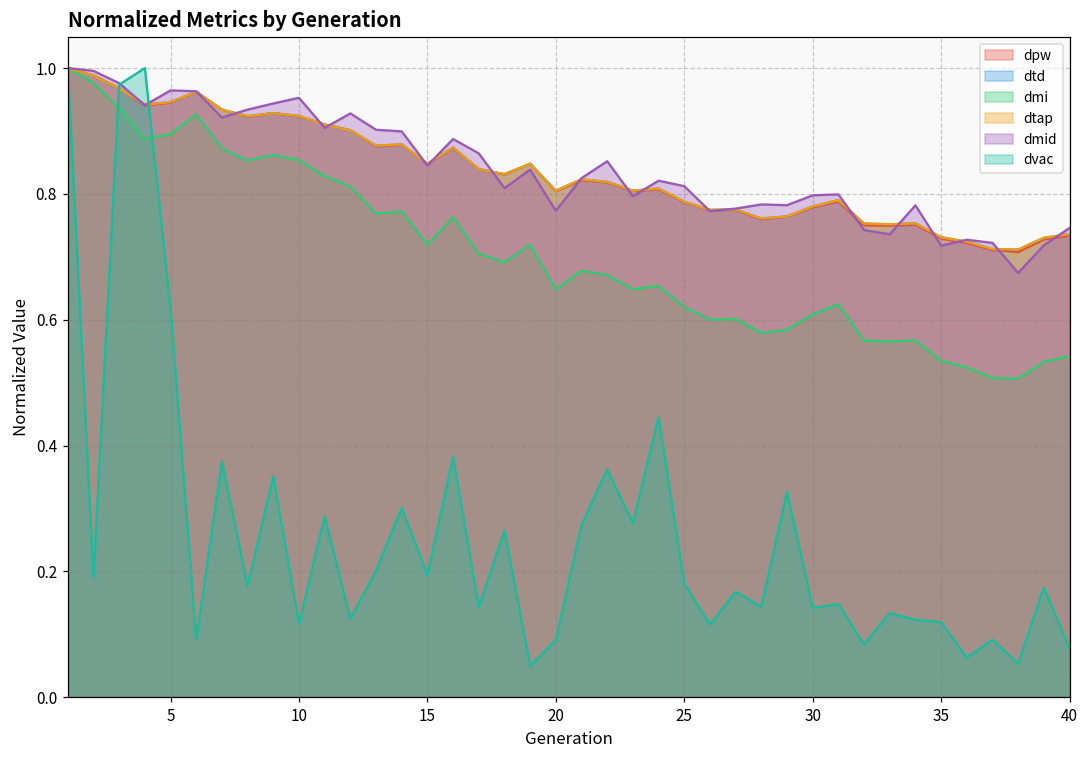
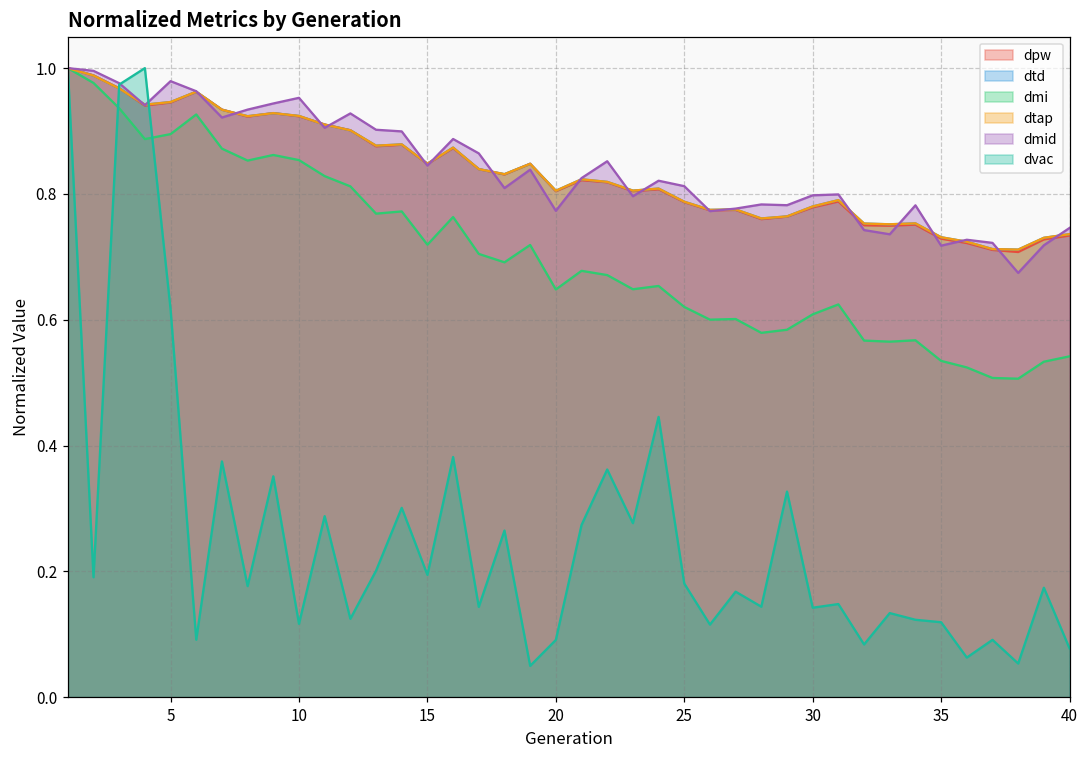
dmid, 5: 0.96 -> 0.98
